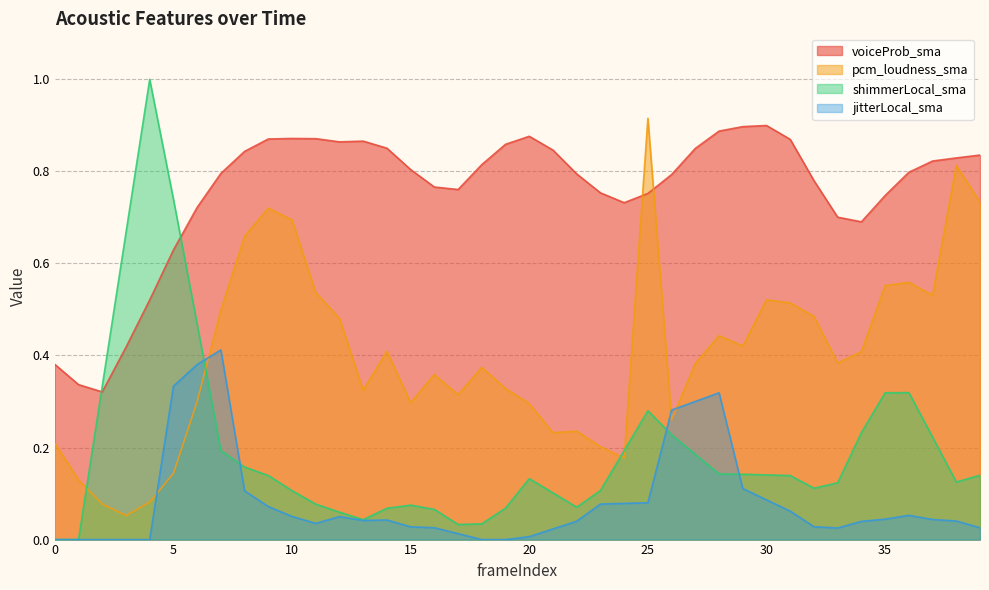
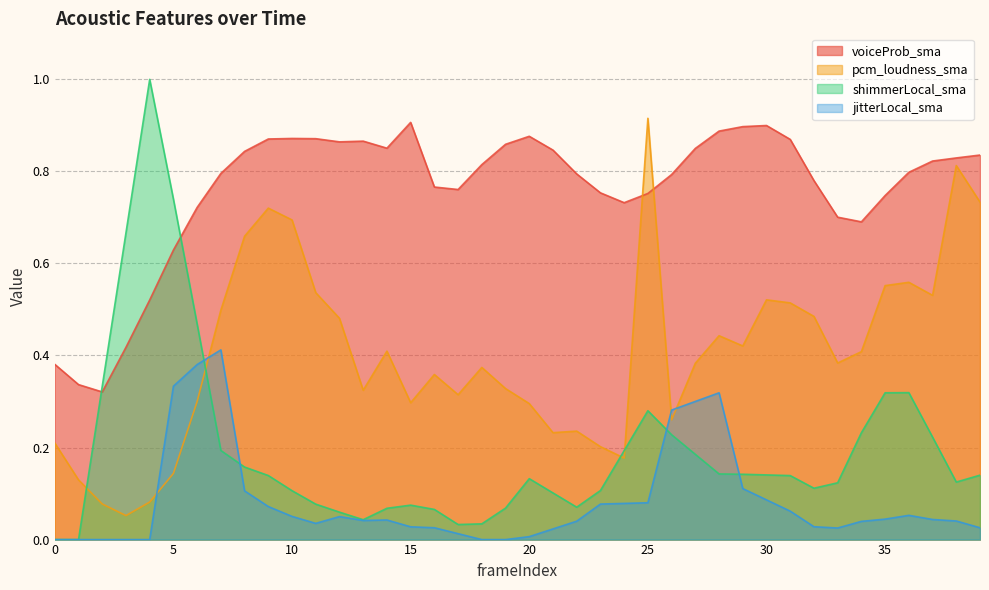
voiceProb_sma, 15: 0.80 -> 0.91
